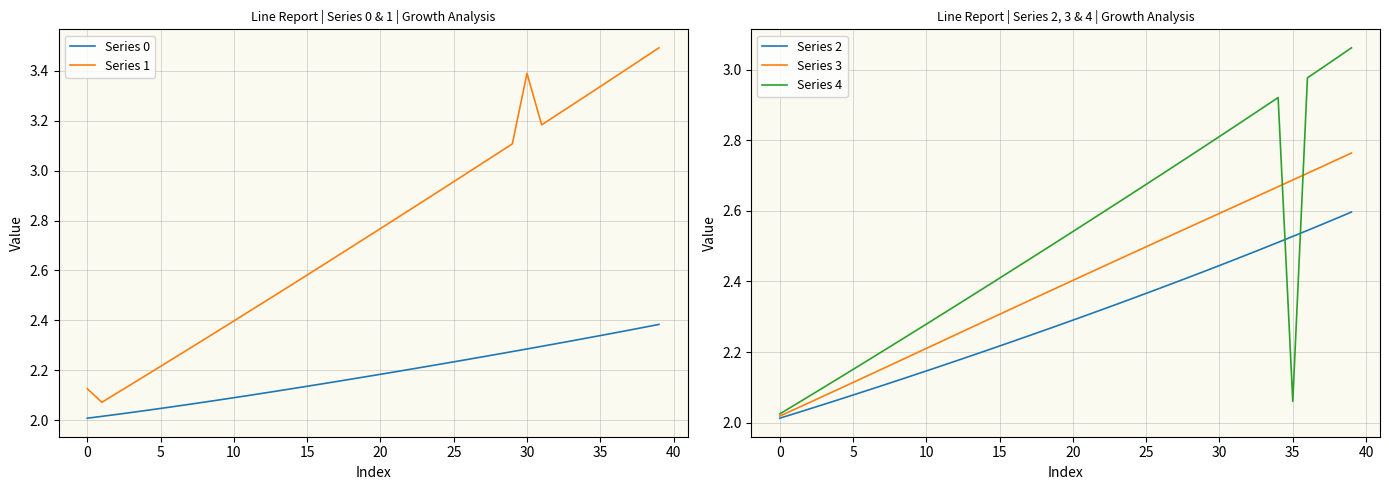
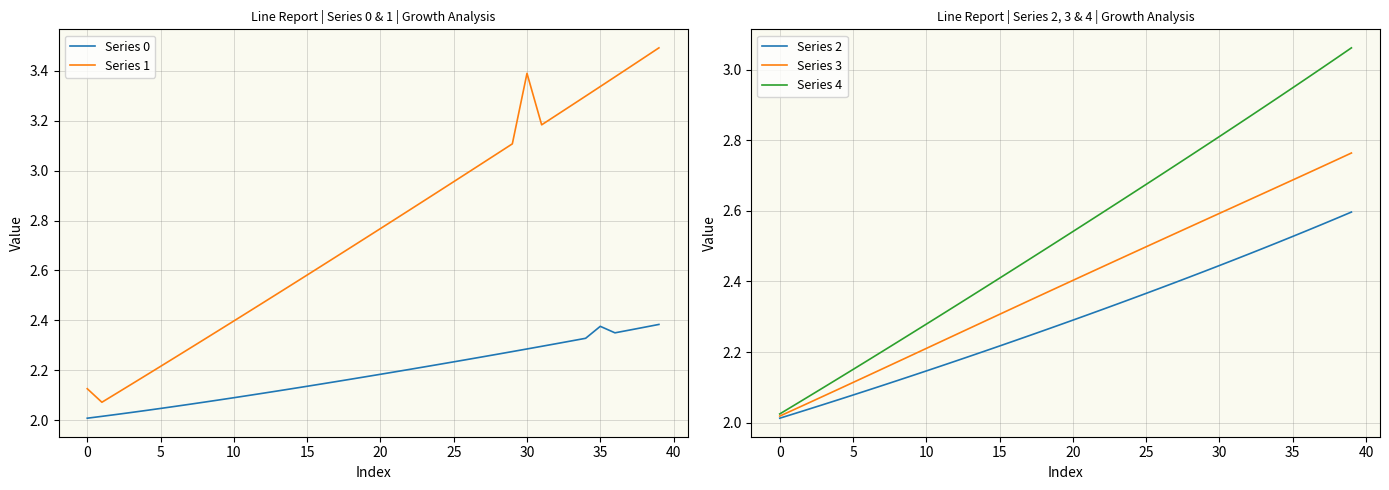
Line Report | Series 0 & 1 | Growth Analysis, Series 0, 35: 2.34 -> 2.38
Line Report | Series 2, 3 & 4 | Growth Analysis, Series 4, 35: 2.06 -> 2.95
